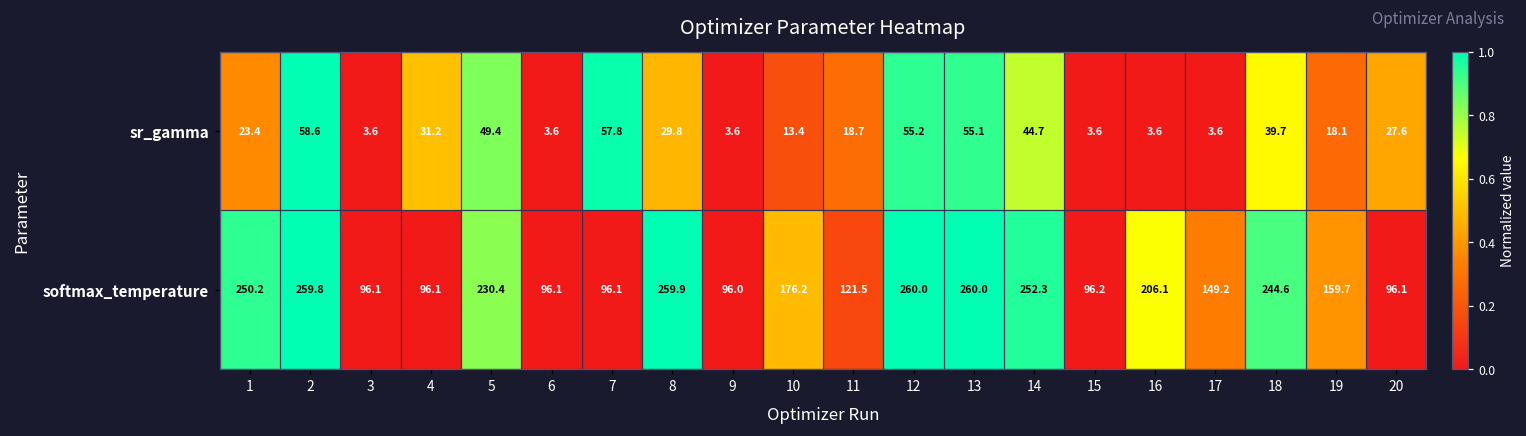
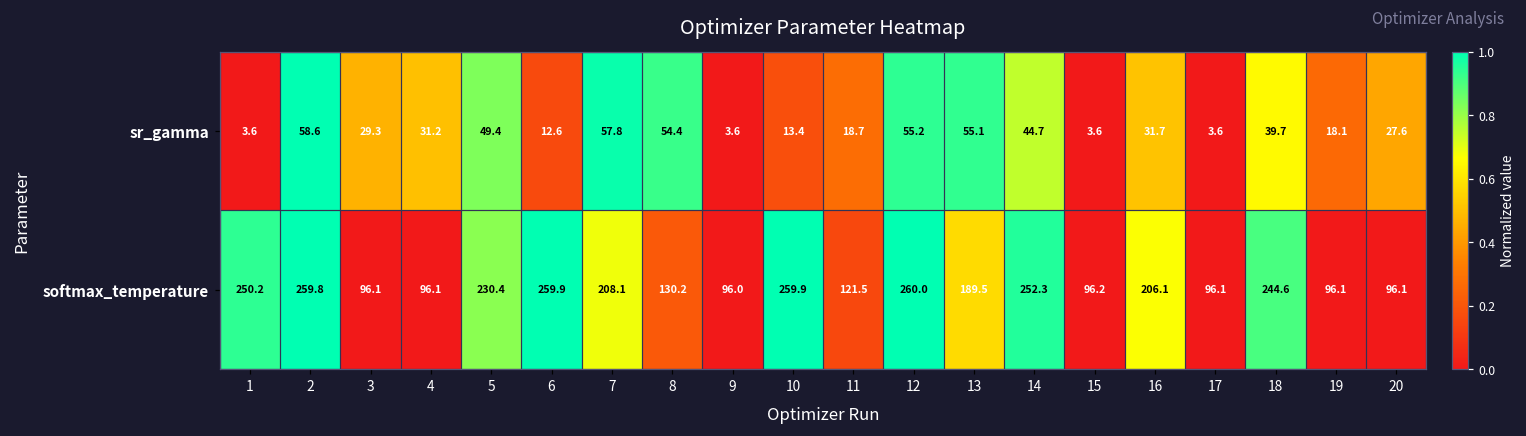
sr_gamma, 1: 23.4 -> 3.6
sr_gamma, 3: 3.6 -> 29.3
sr_gamma, 6: 3.6 -> 12.6
sr_gamma, 8: 29.8 -> 54.4
sr_gamma, 16: 3.6 -> 31.7
softmax_temperature, 6: 96.1 -> 259.9
softmax_temperature, 7: 96.1 -> 208.1
softmax_temperature, 8: 259.9 -> 130.2
softmax_temperature, 10: 176.2 -> 259.9
softmax_temperature, 13: 260.0 -> 189.5
softmax_temperature, 17: 149.2 -> 96.1
softmax_temperature, 19: 159.7 -> 96.1
